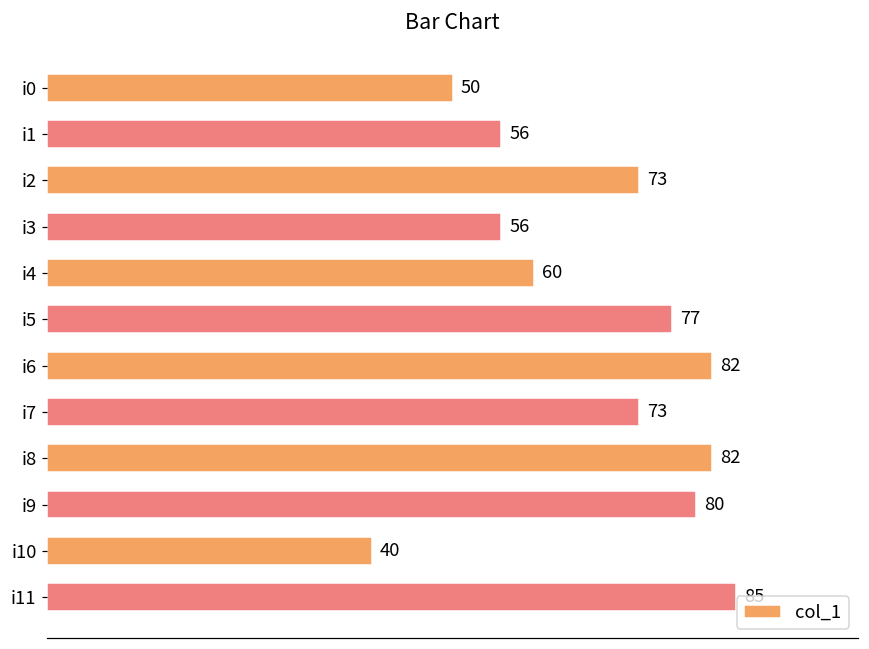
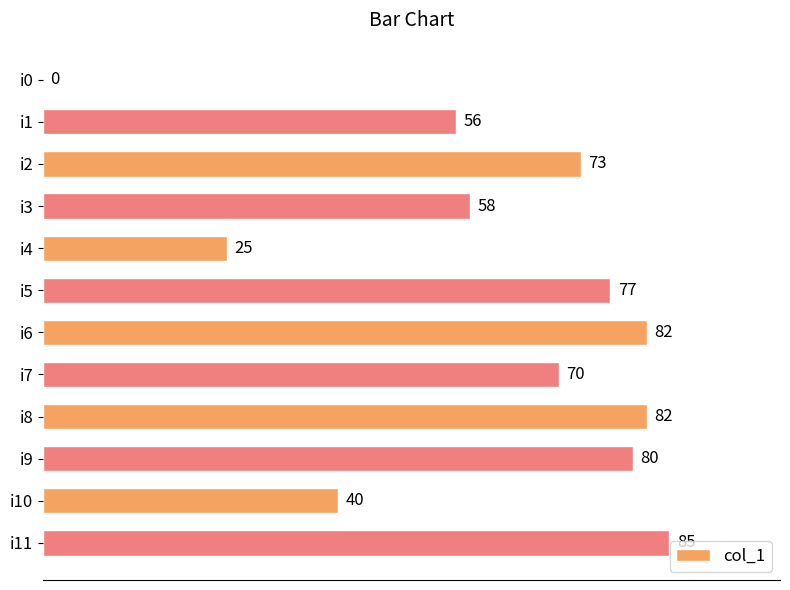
i0: 50 -> 0
i3: 56 -> 58
i4: 60 -> 25
i7: 73 -> 70
